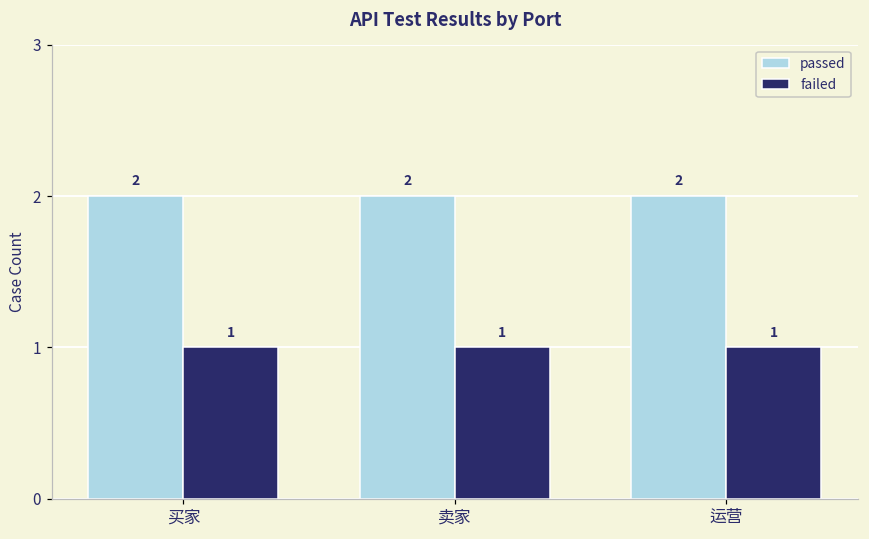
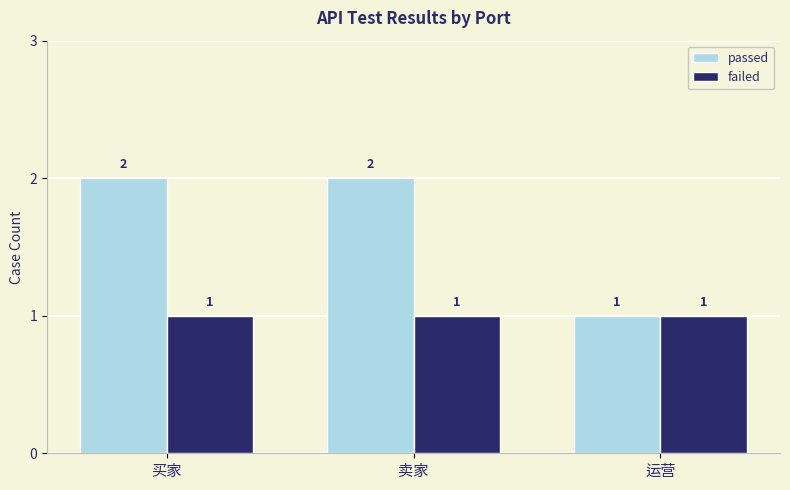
passed, 运营: 2 -> 1
